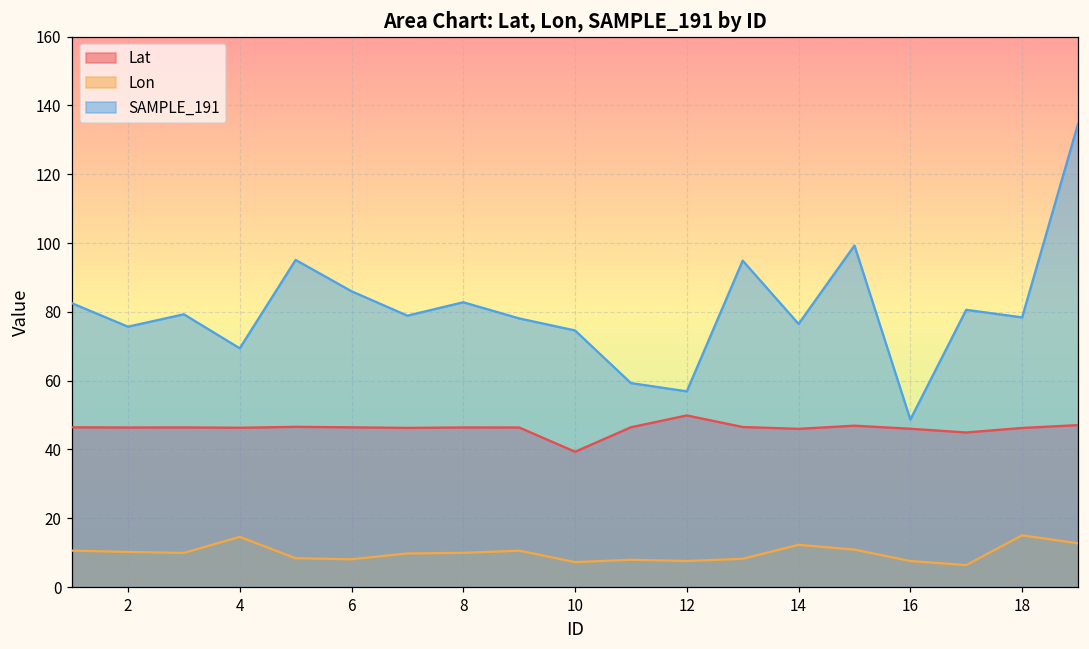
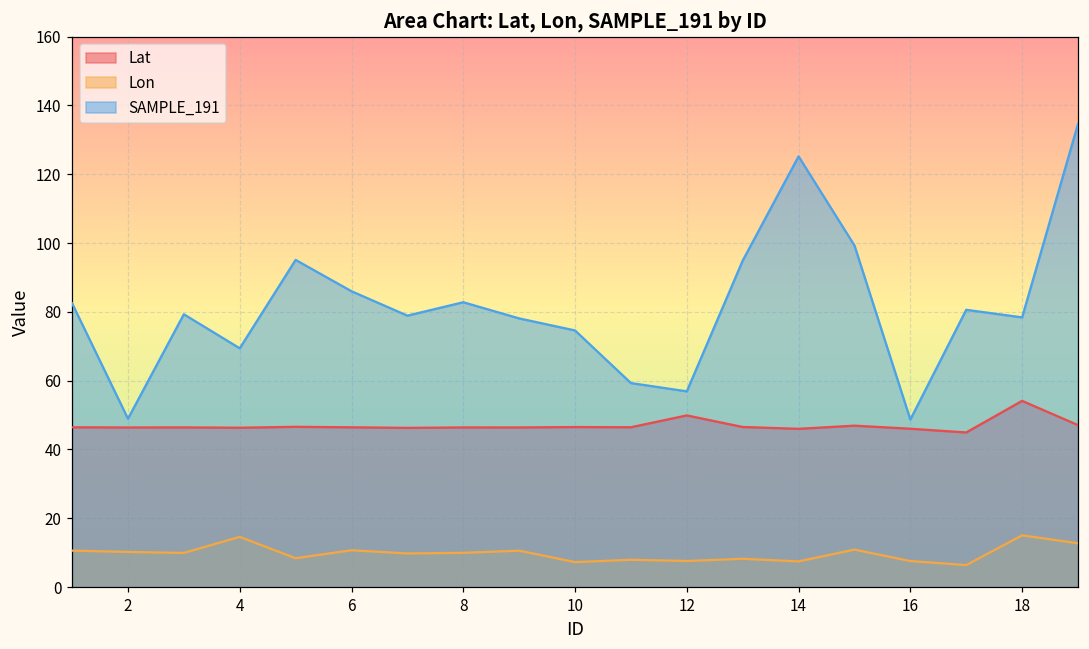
SAMPLE_191, 2: 76 -> 49
Lon, 6: 8 -> 11
Lat, 10: 39 -> 47
Lon, 14: 12 -> 7
SAMPLE_191, 14: 77 -> 125
Lat, 18: 46 -> 54
